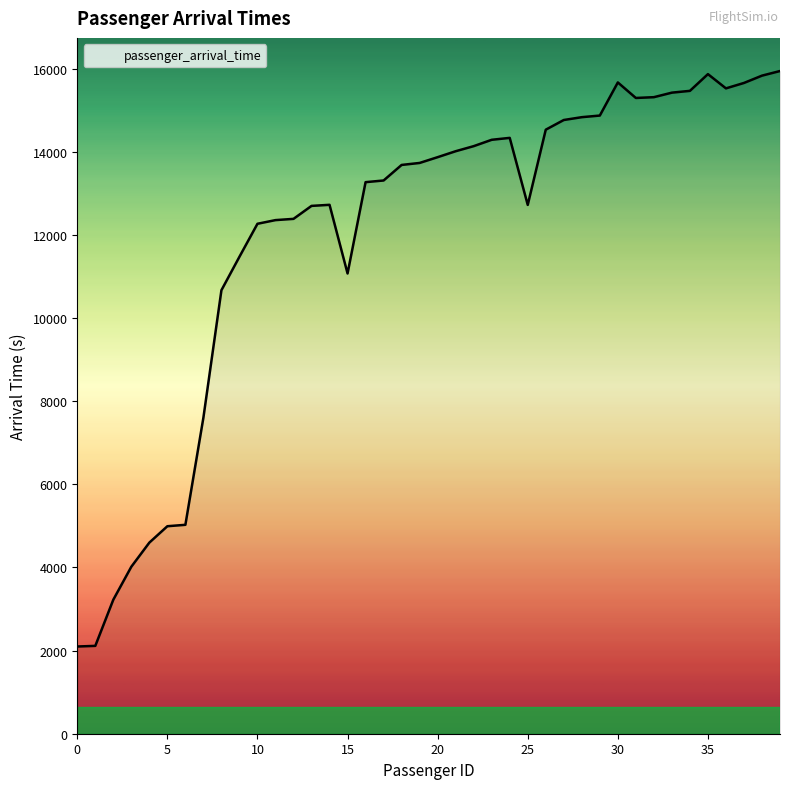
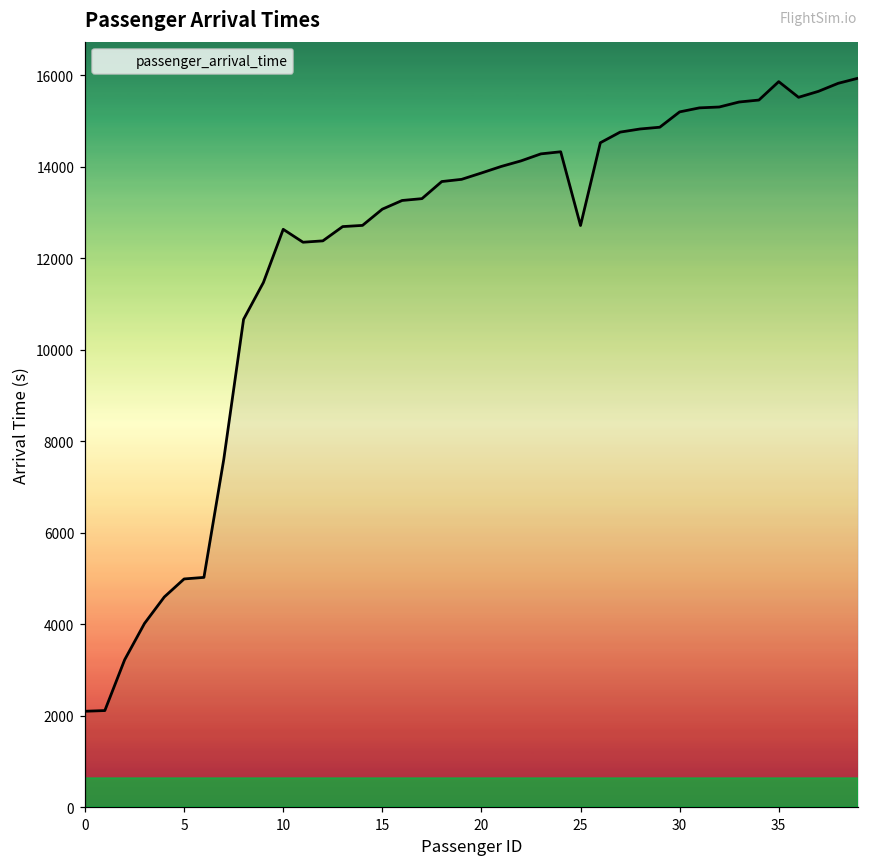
10: 12300 -> 12600
15: 11100 -> 13100
30: 15700 -> 15200
